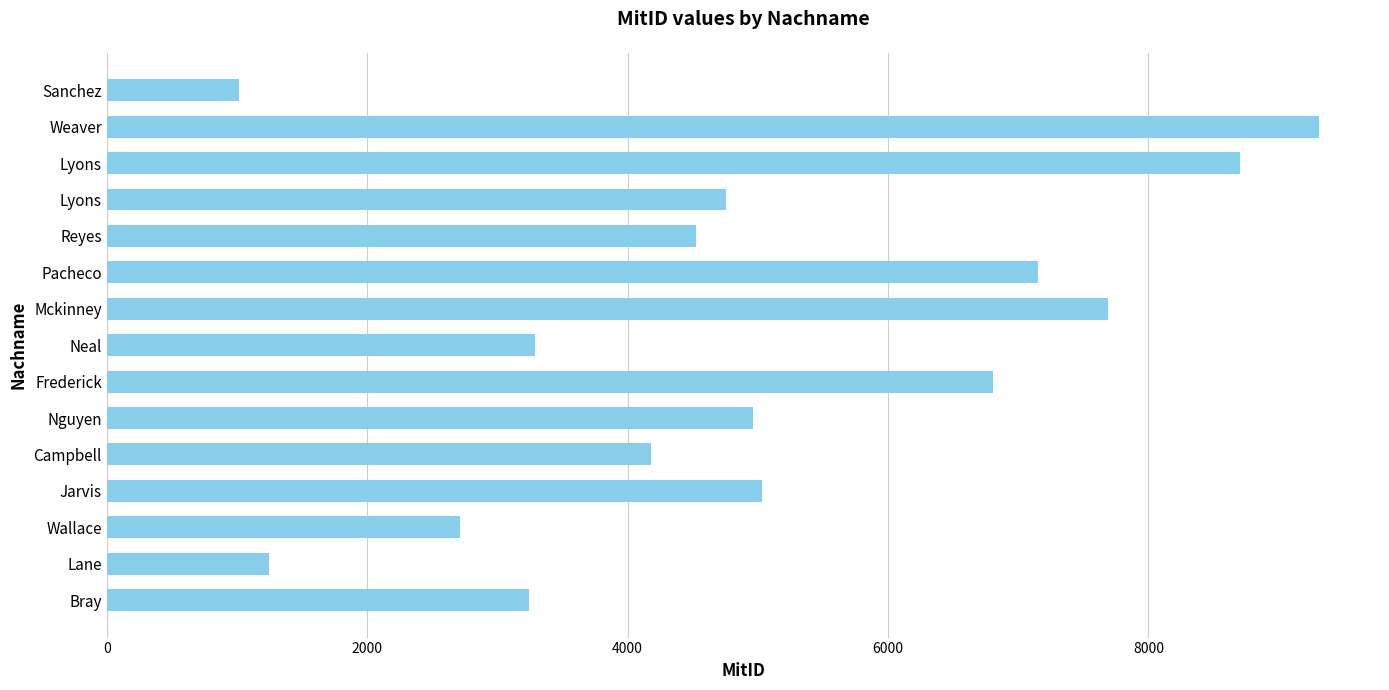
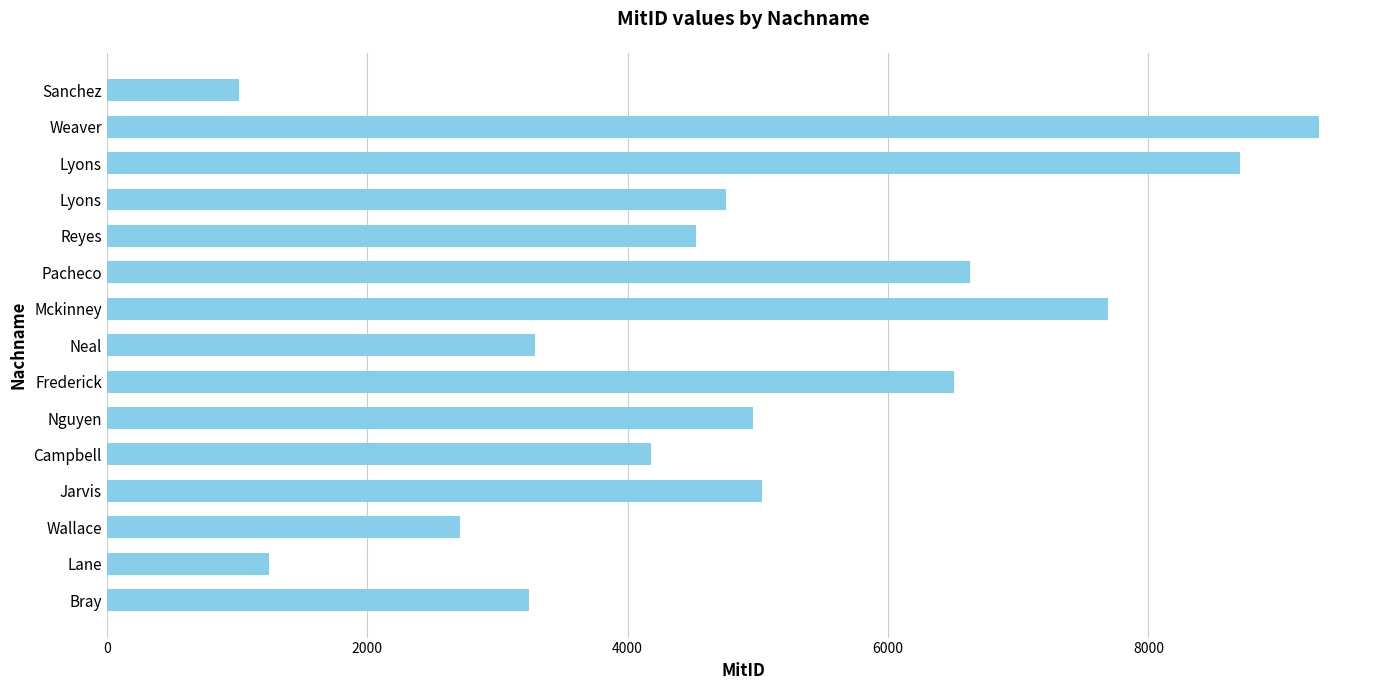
Pacheco: 7150 -> 6630
Frederick: 6800 -> 6510
